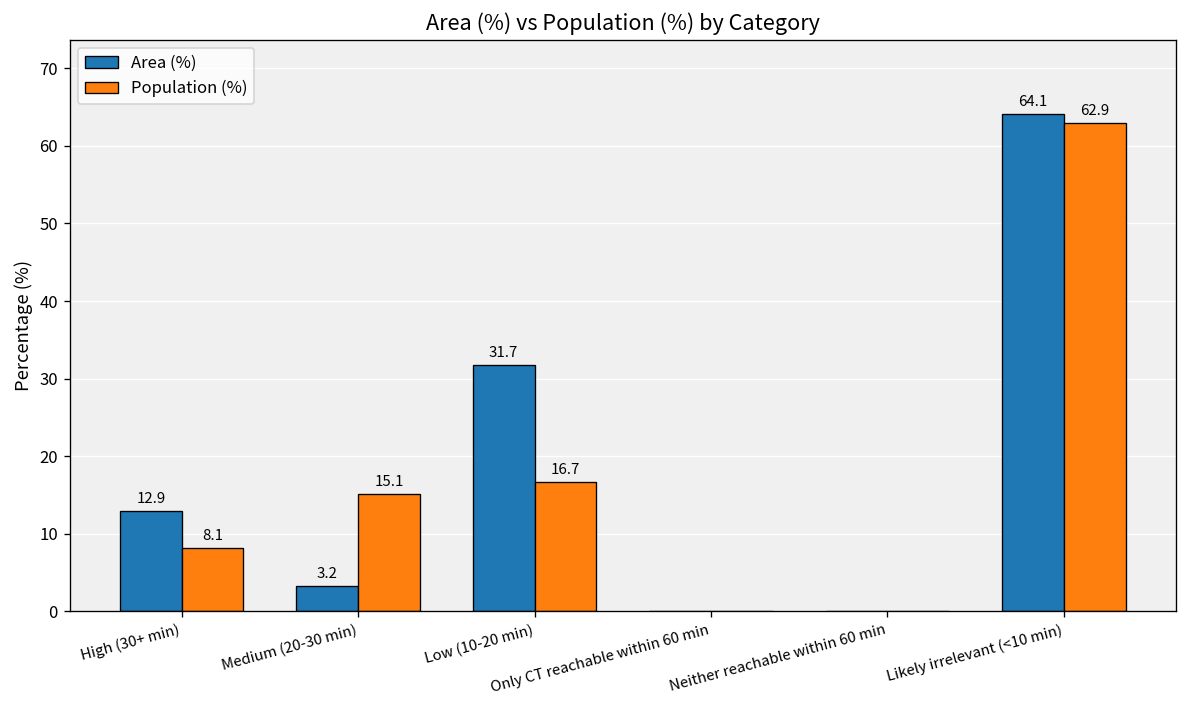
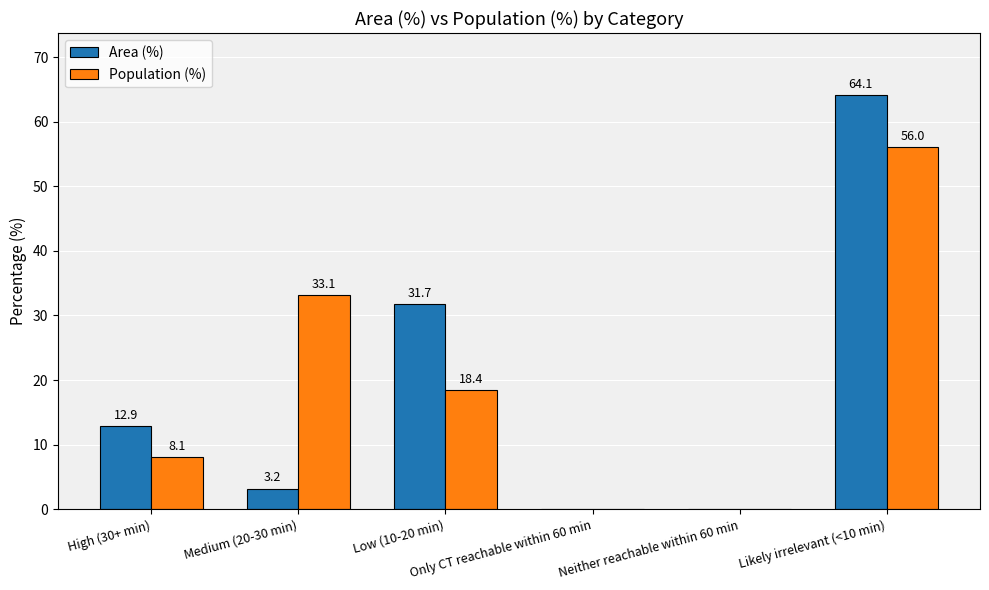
Population (%), Medium (20-30 min): 15.1 -> 33.1
Population (%), Low (10-20 min): 16.7 -> 18.4
Population (%), Likely irrelevant (<10 min): 62.9 -> 56.0
